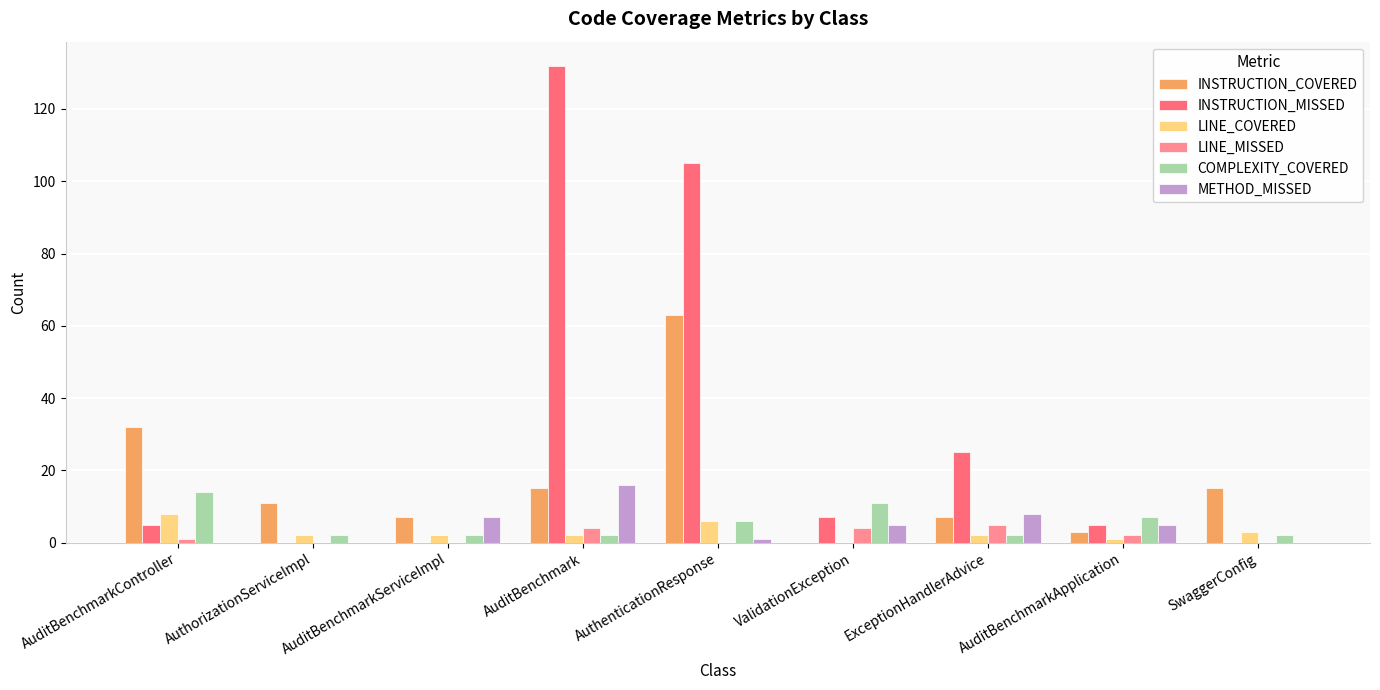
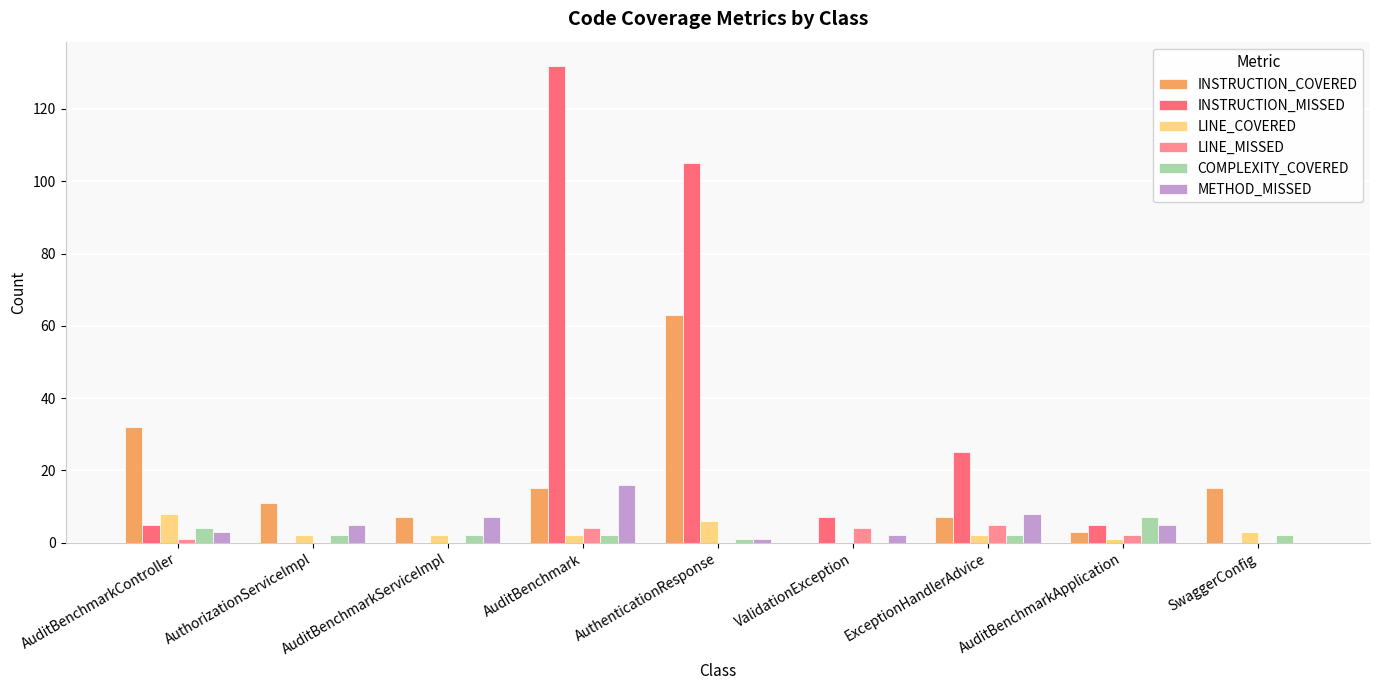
COMPLEXITY_COVERED, AuditBenchmarkController: 14 -> 4
METHOD_MISSED, AuditBenchmarkController: 0 -> 3
METHOD_MISSED, AuthorizationServiceImpl: 0 -> 5
COMPLEXITY_COVERED, AuthenticationResponse: 6 -> 1
COMPLEXITY_COVERED, ValidationException: 11 -> 0
METHOD_MISSED, ValidationException: 5 -> 2
